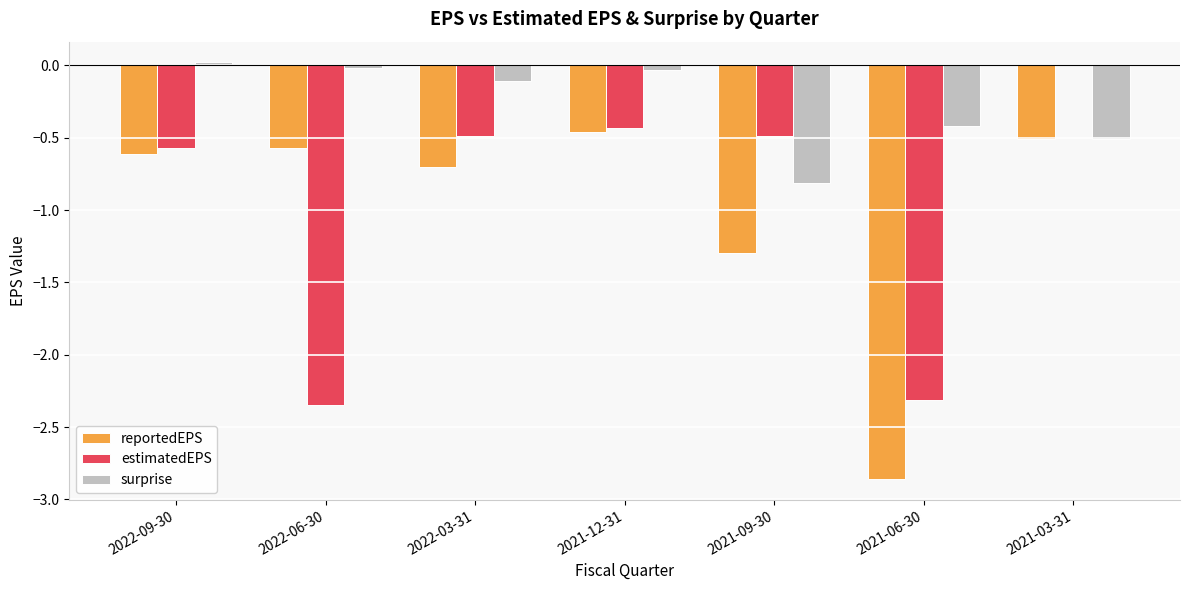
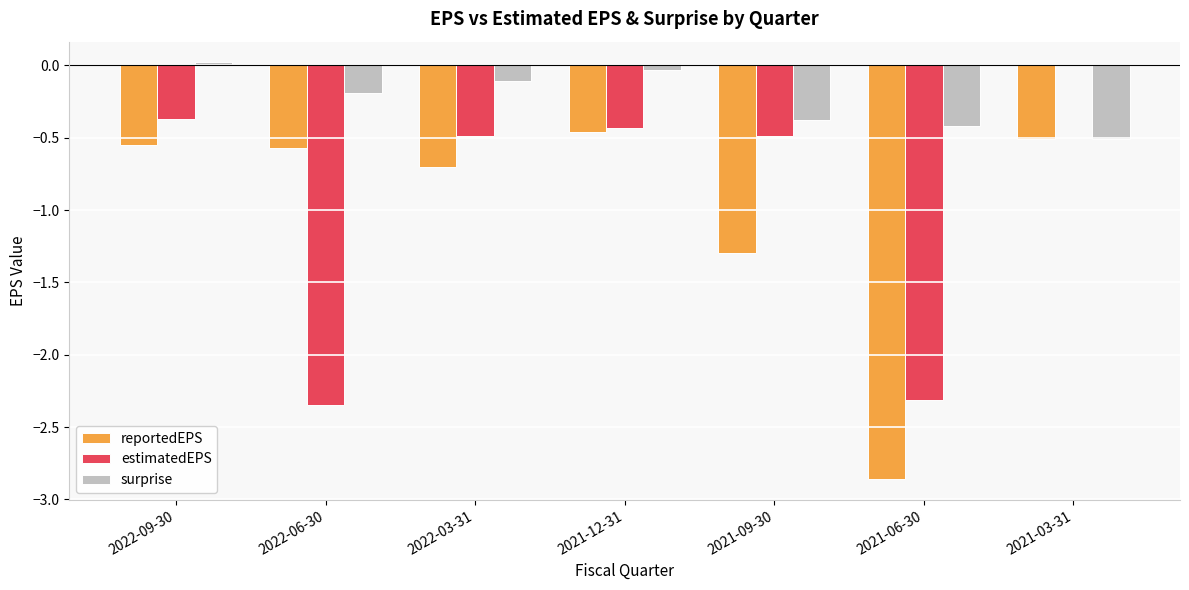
reportedEPS, 2022-09-30: -0.61 -> -0.55
estimatedEPS, 2022-09-30: -0.57 -> -0.37
surprise, 2022-06-30: -0.02 -> -0.19
surprise, 2021-09-30: -0.81 -> -0.38
